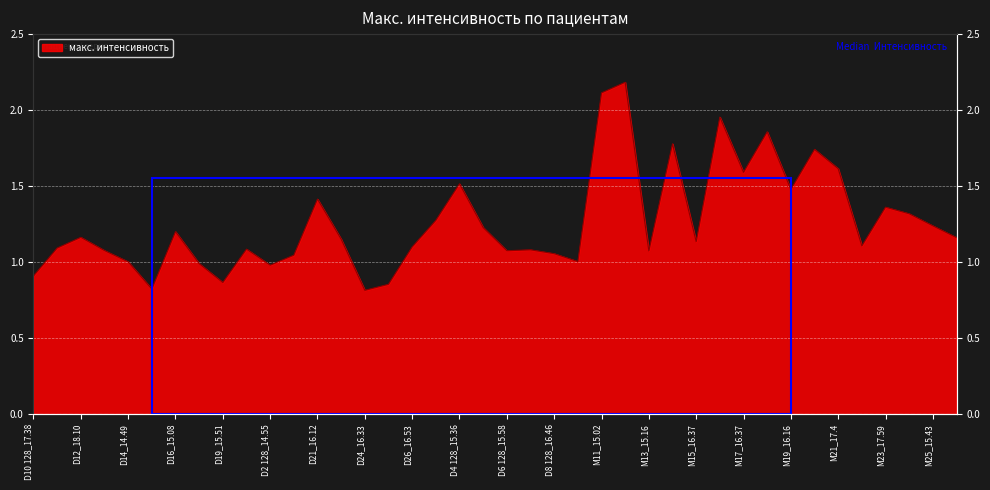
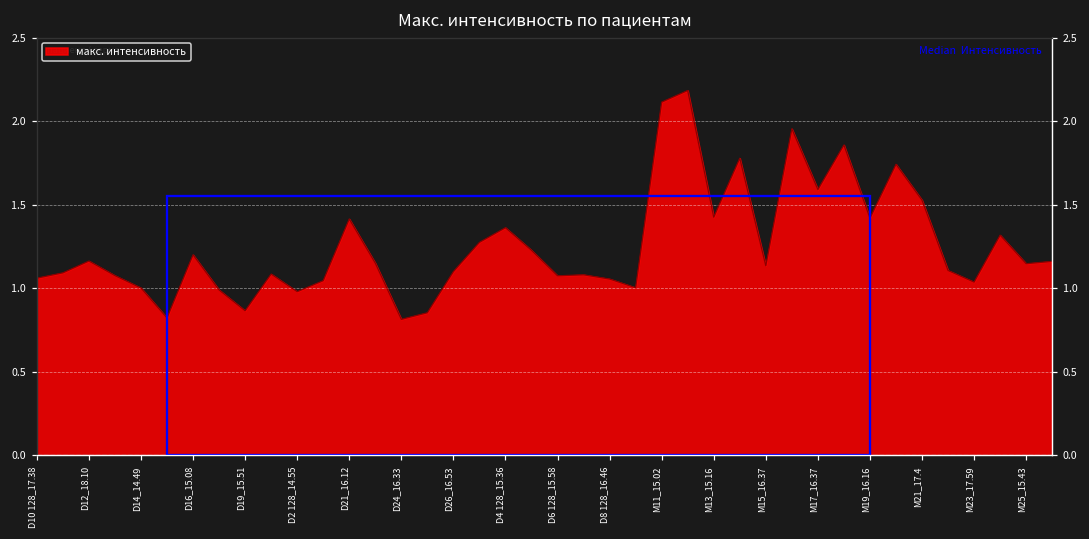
D10 128_17.38: 0.91 -> 1.06
D4 128_15.36: 1.51 -> 1.36
M13_15.16: 1.07 -> 1.42
M19_16.16: 1.48 -> 1.42
M21_17.4: 1.61 -> 1.53
M23_17.59: 1.36 -> 1.04
M25_15.43: 1.24 -> 1.15
